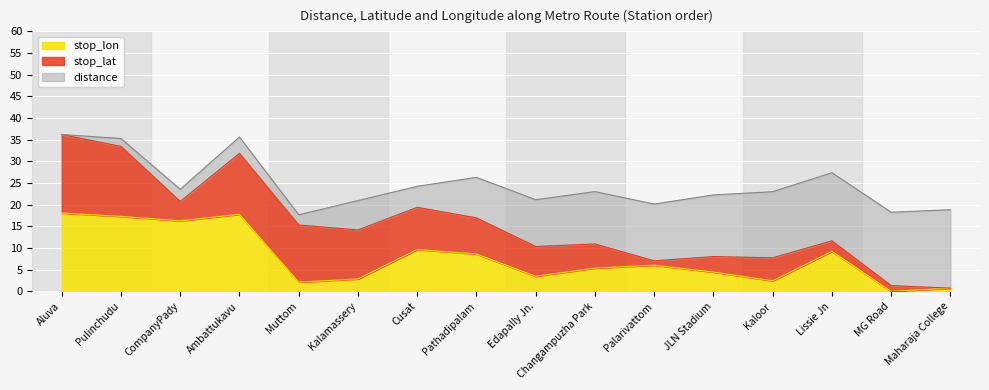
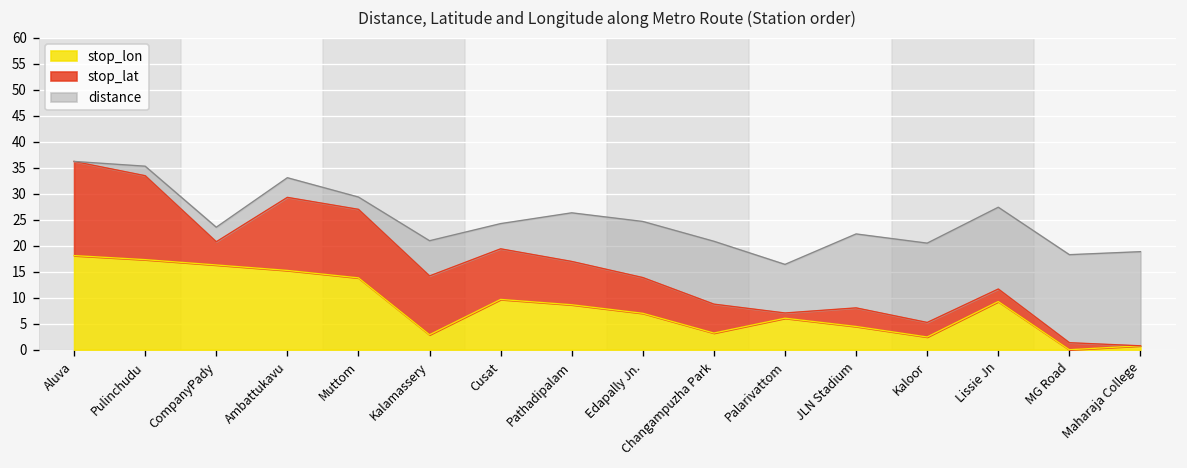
stop_lon, Ambattukavu: 18 -> 15
stop_lon, Muttom: 2 -> 14
stop_lon, Edapally Jn.: 4 -> 7
stop_lon, Changampuzha Park: 5 -> 3
distance, Palarivattom: 13 -> 9
stop_lat, Kaloor: 5 -> 3
